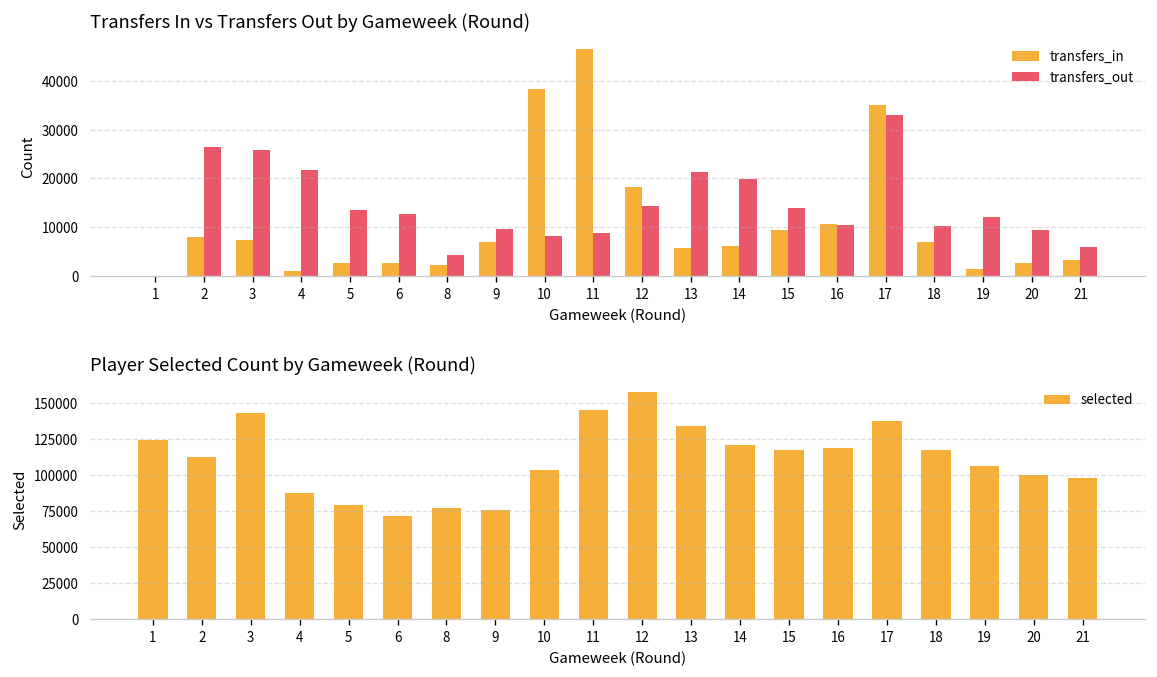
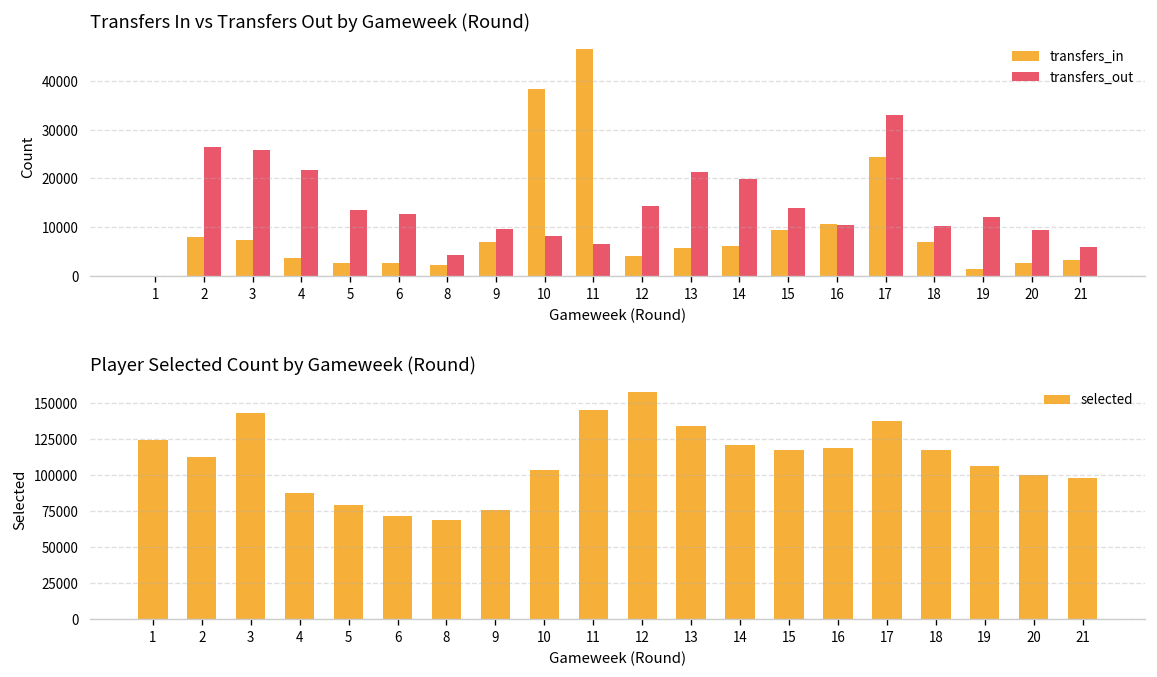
Transfers In vs Transfers Out by Gameweek (Round), transfers_in, 4: 1000 -> 4000
Transfers In vs Transfers Out by Gameweek (Round), transfers_out, 11: 9000 -> 7000
Transfers In vs Transfers Out by Gameweek (Round), transfers_in, 12: 18000 -> 4000
Transfers In vs Transfers Out by Gameweek (Round), transfers_in, 17: 35000 -> 24000
Player Selected Count by Gameweek (Round), 8: 77000 -> 69000
